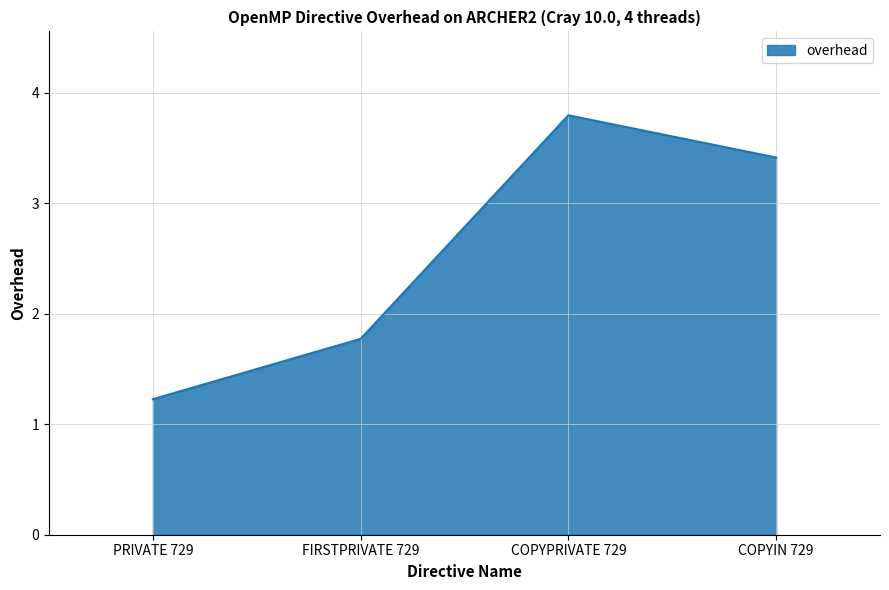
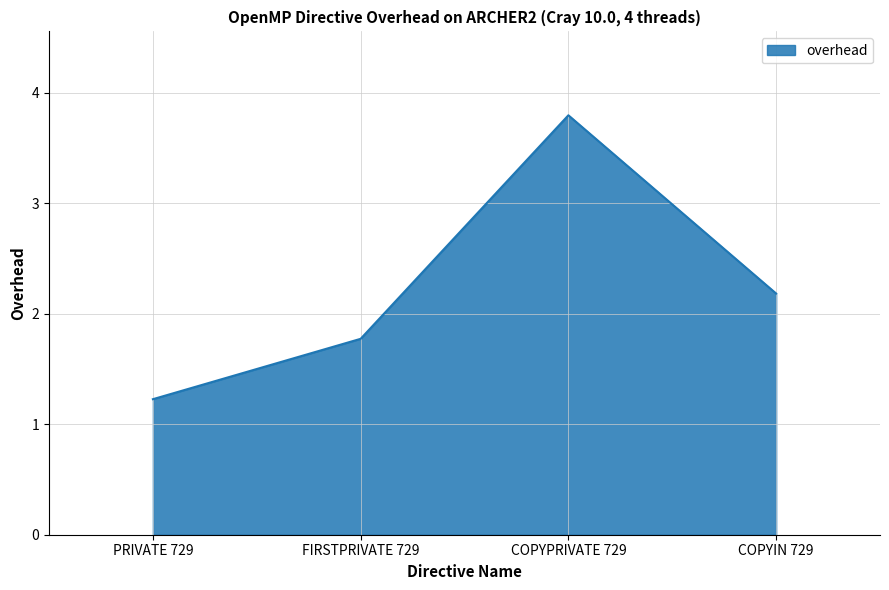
COPYIN 729: 3.42 -> 2.18
